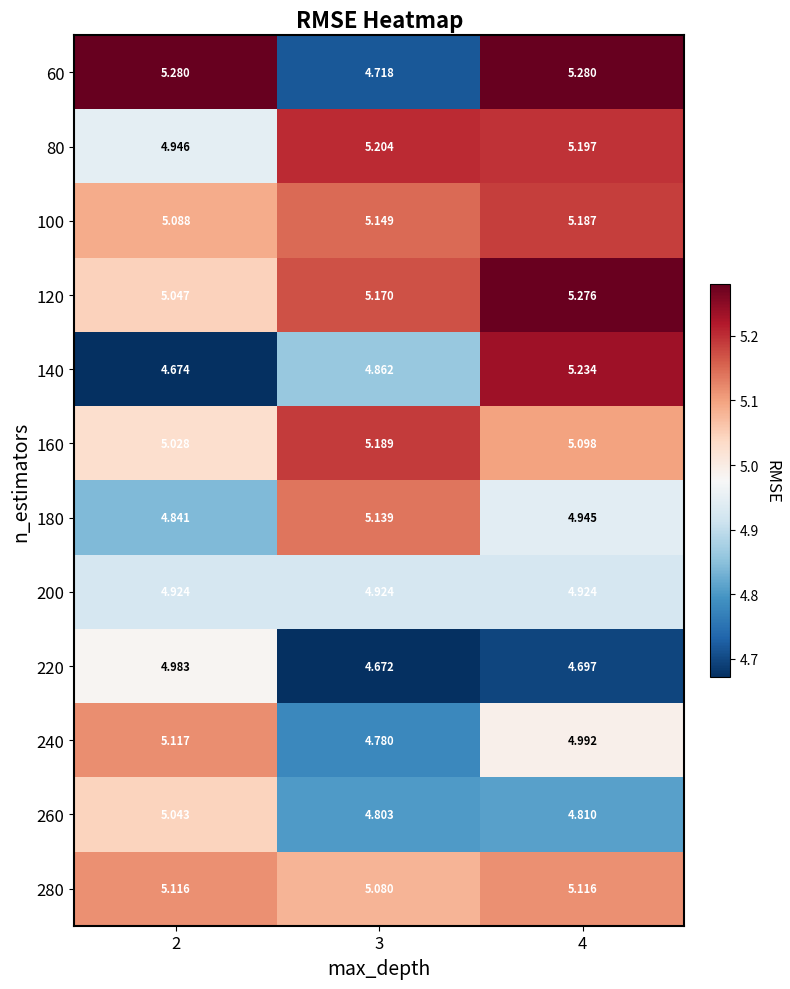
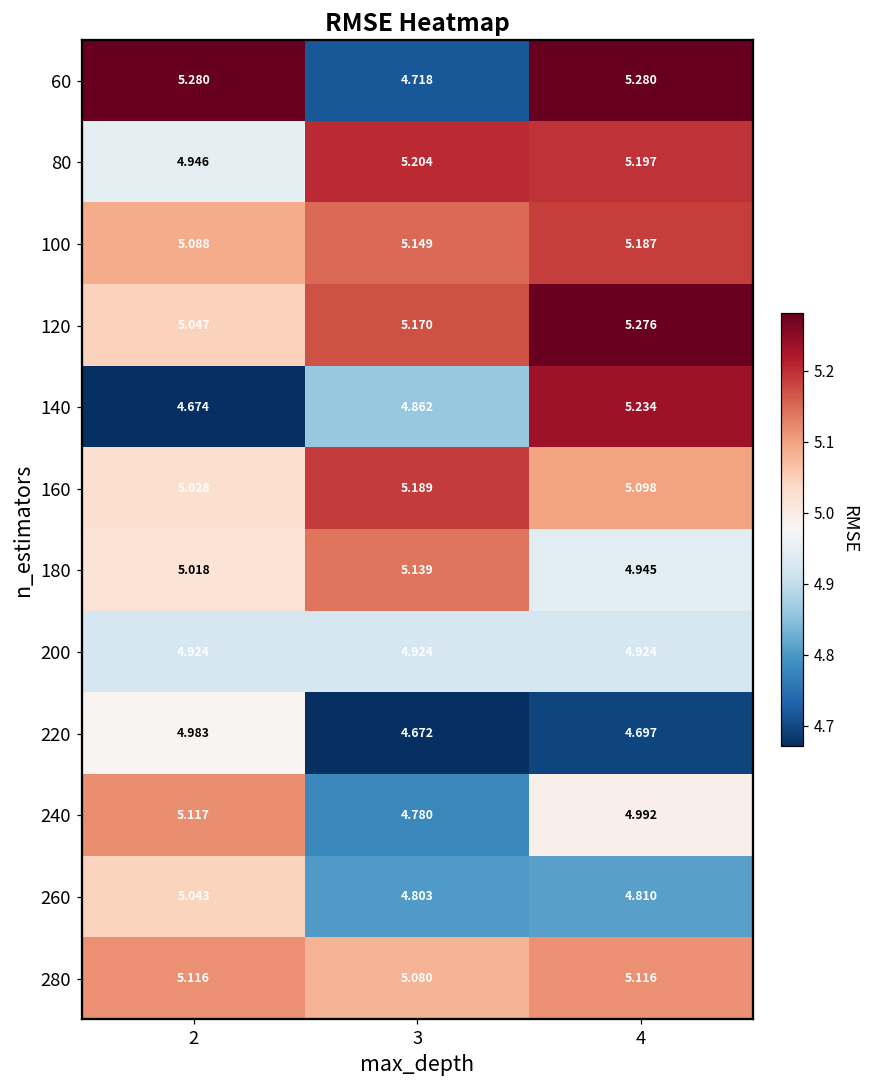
180, 2: 4.841 -> 5.018
